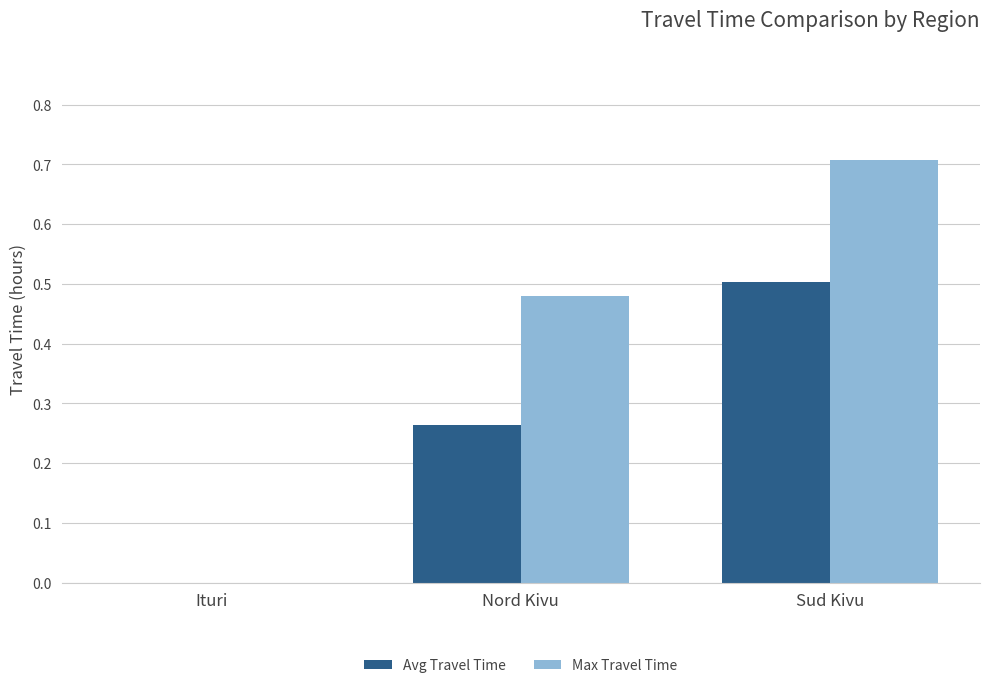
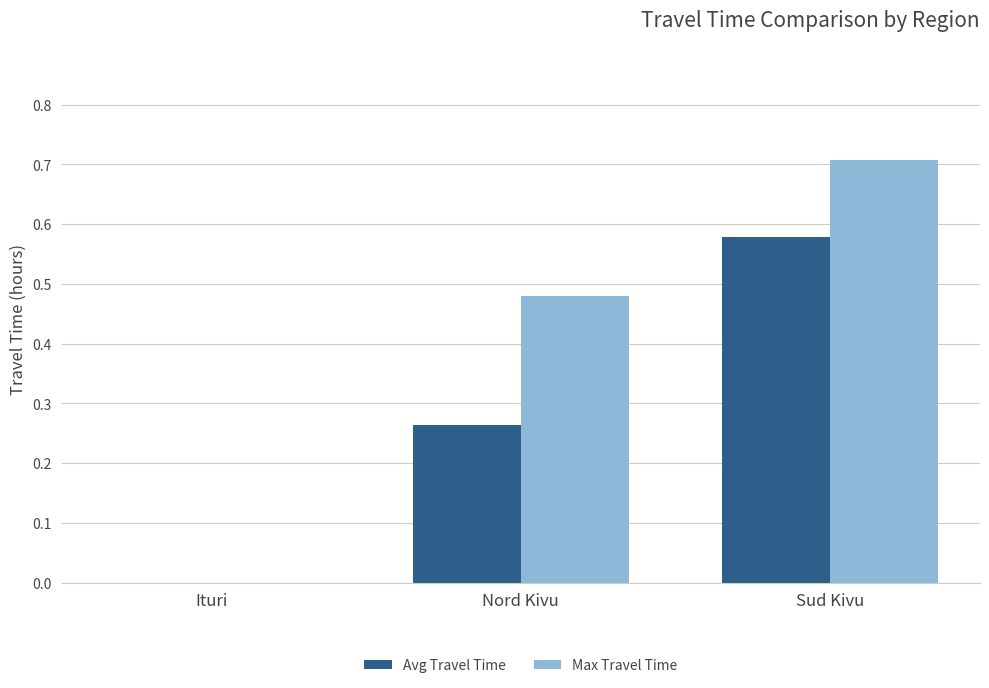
Avg Travel Time, Sud Kivu: 0.50 -> 0.58
